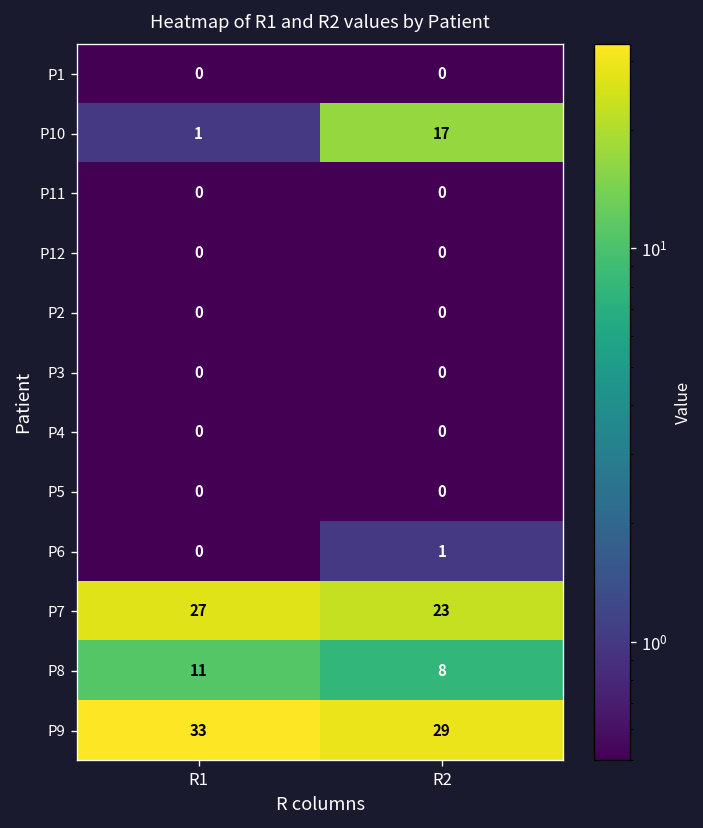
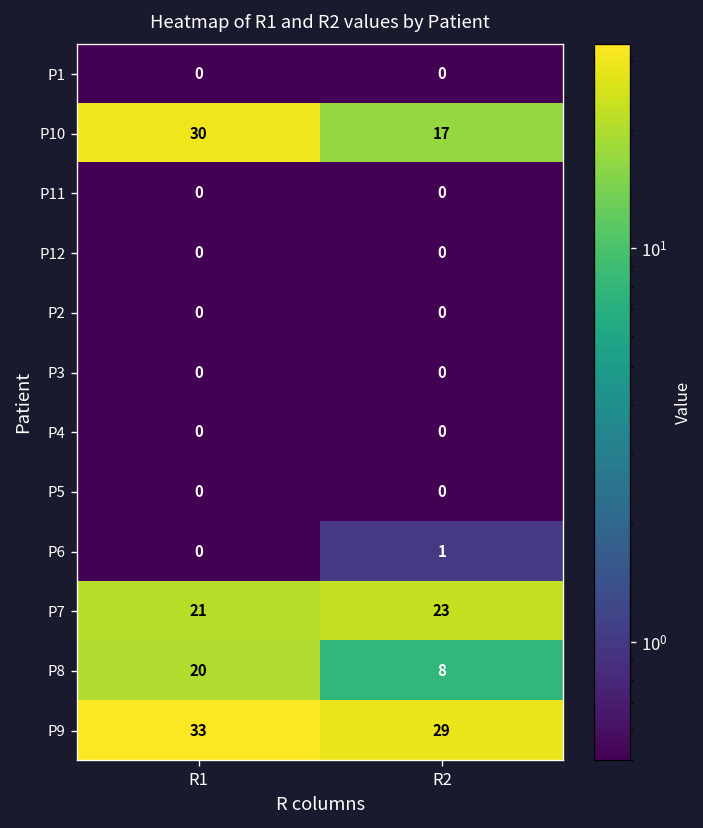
P10, R1: 1 -> 30
P7, R1: 27 -> 21
P8, R1: 11 -> 20
